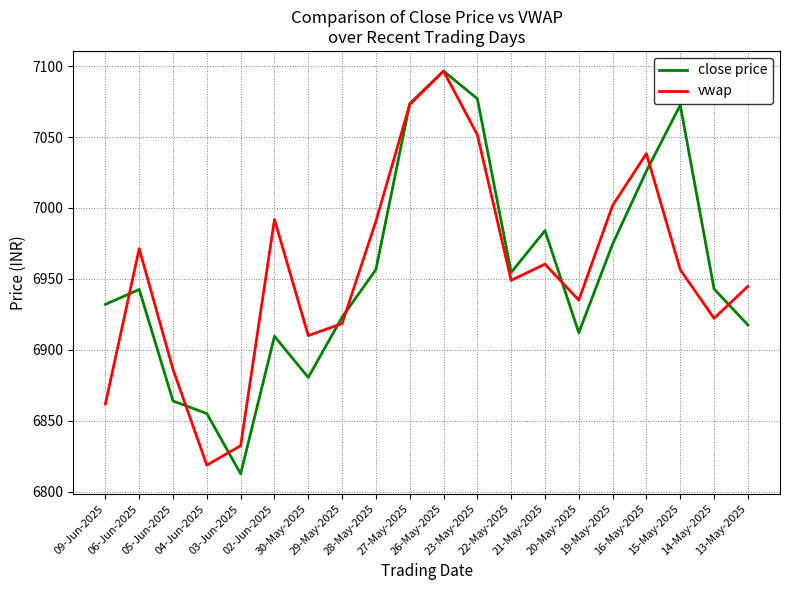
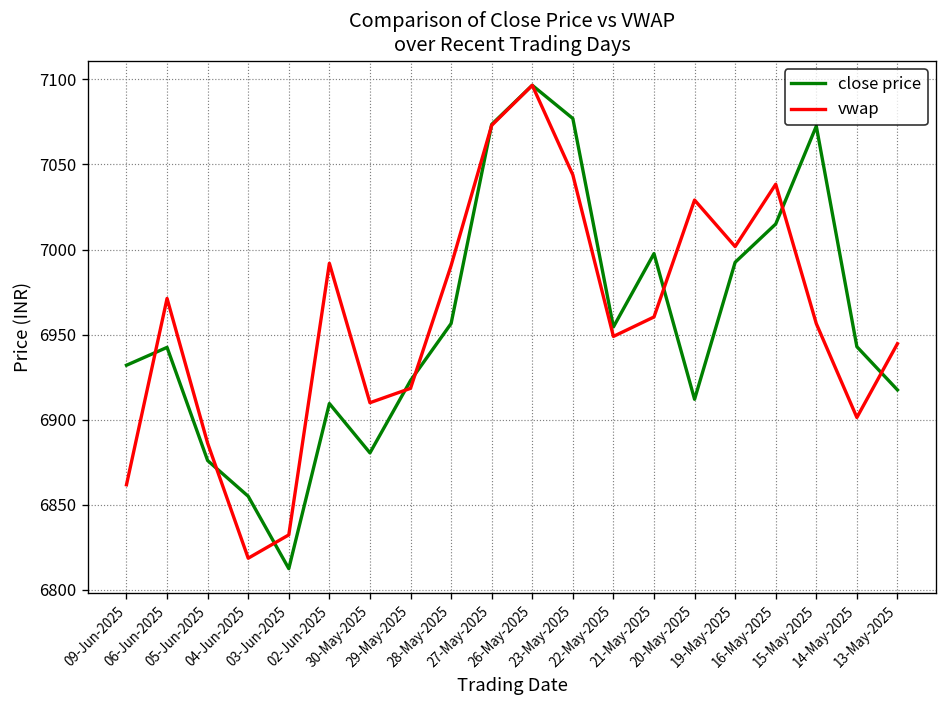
close price, 05-Jun-2025: 6864 -> 6876
vwap, 23-May-2025: 7052 -> 7044
close price, 21-May-2025: 6984 -> 6998
vwap, 20-May-2025: 6935 -> 7029
close price, 19-May-2025: 6975 -> 6993
close price, 16-May-2025: 7026 -> 7015
vwap, 14-May-2025: 6922 -> 6901
